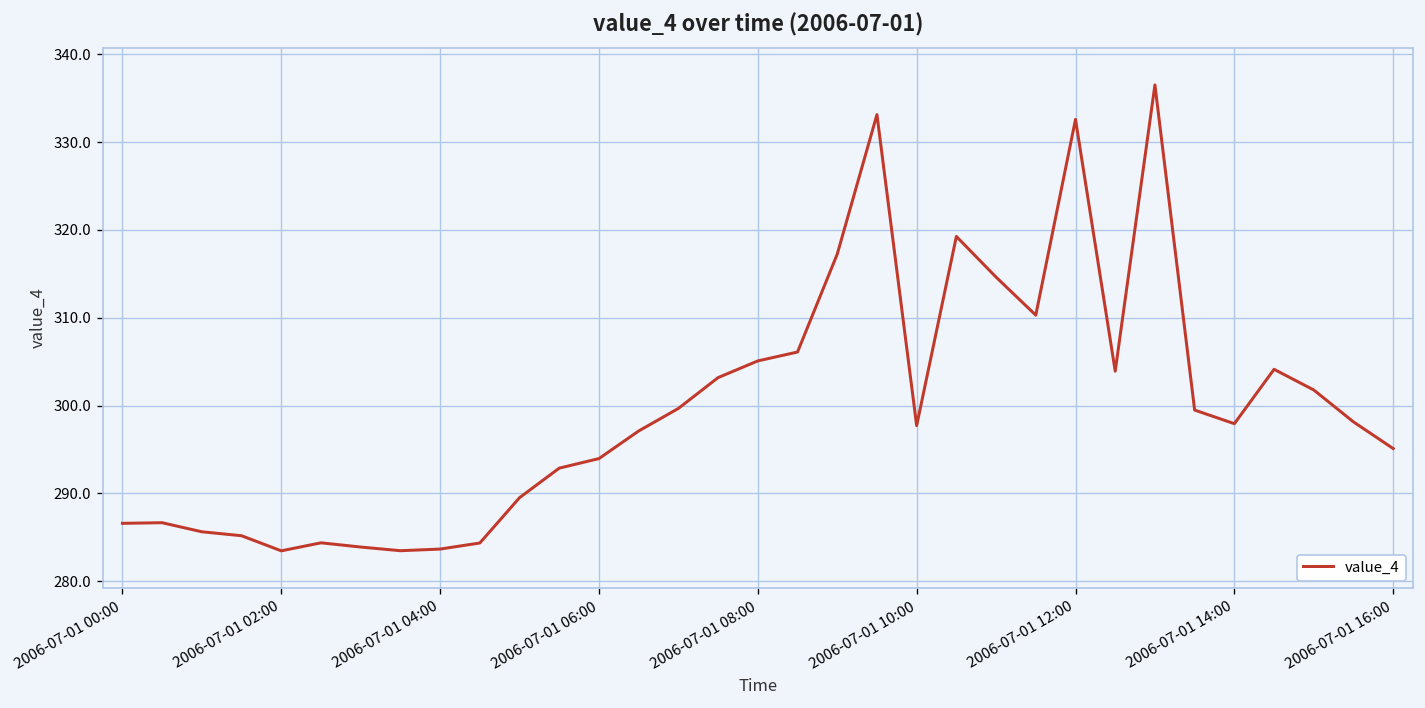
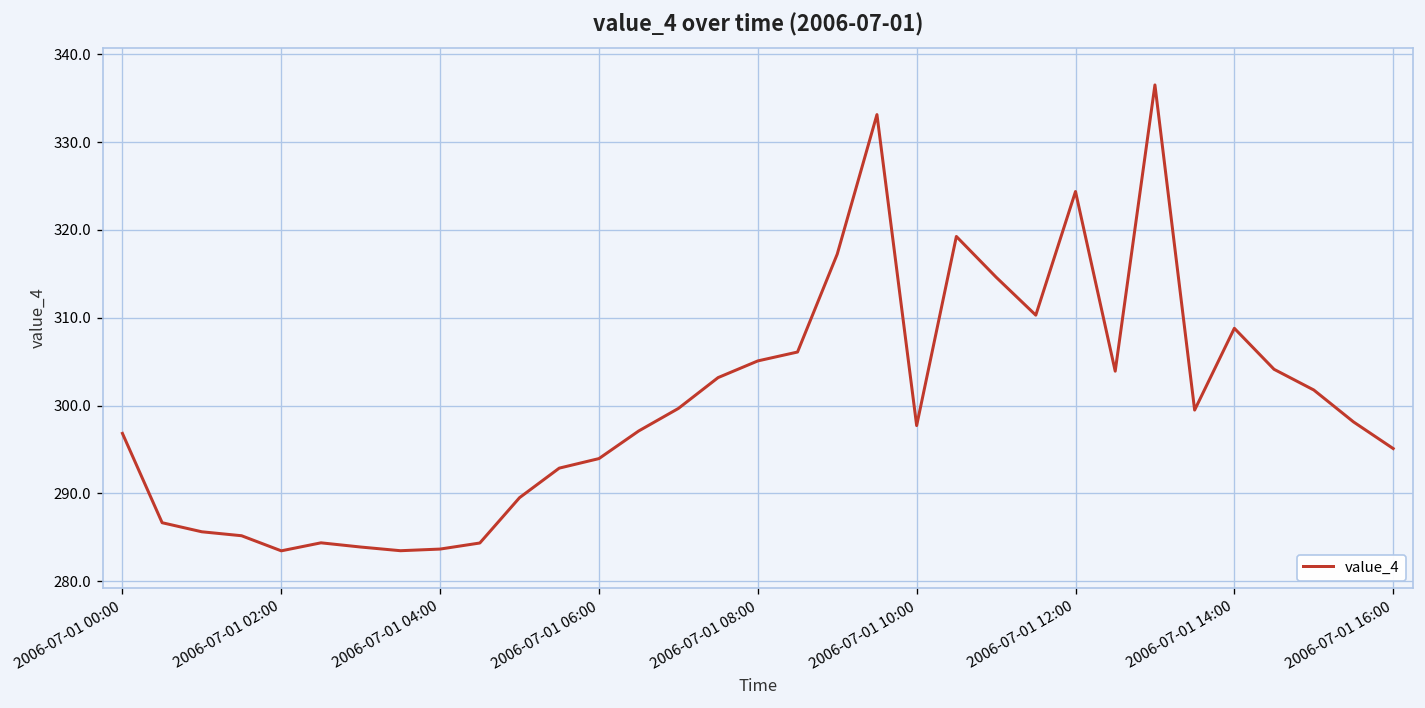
2006-07-01 00:00: 287 -> 297
2006-07-01 12:00: 333 -> 324
2006-07-01 14:00: 298 -> 309
